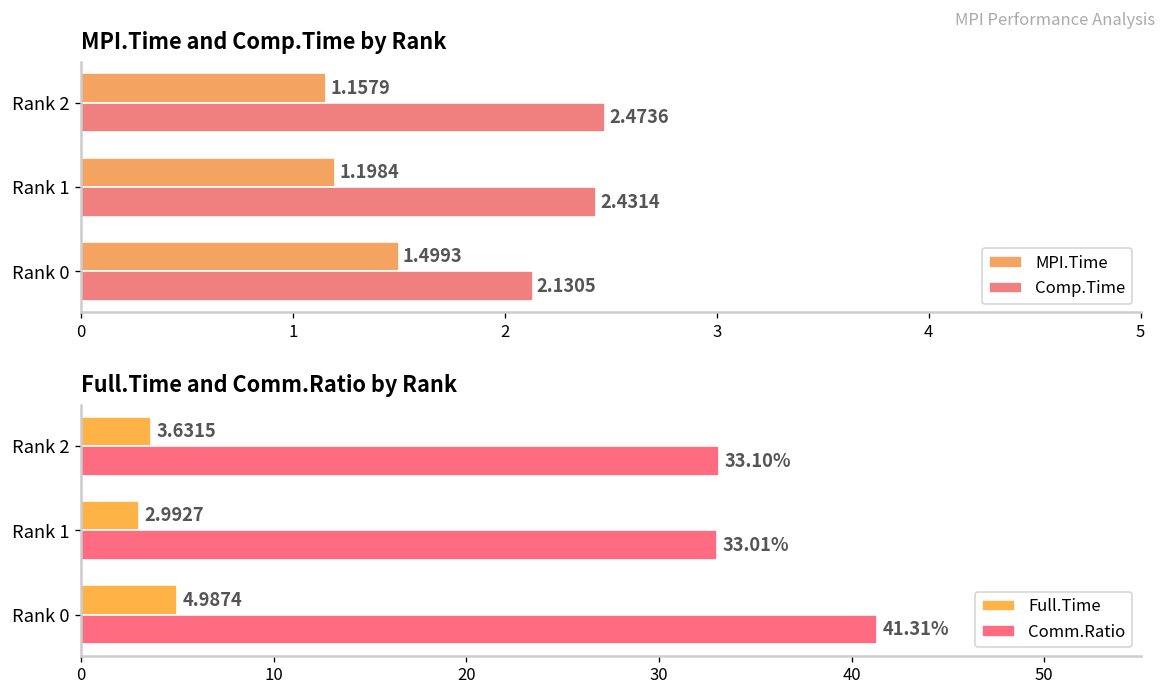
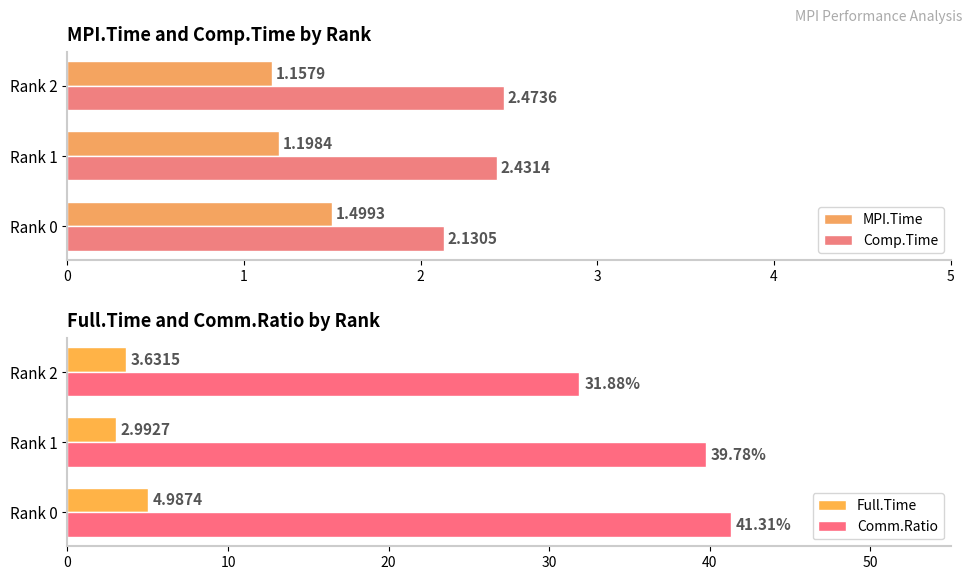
Full.Time and Comm.Ratio by Rank, Comm.Ratio, Rank 2: 33.10% -> 31.88%
Full.Time and Comm.Ratio by Rank, Comm.Ratio, Rank 1: 33.01% -> 39.78%
